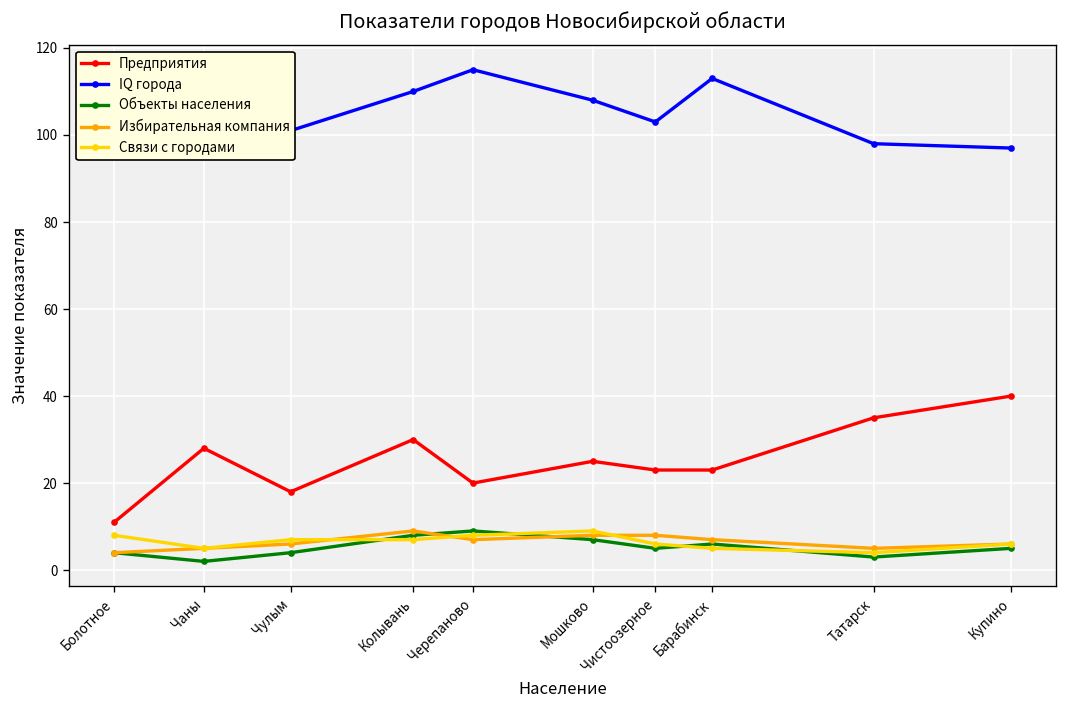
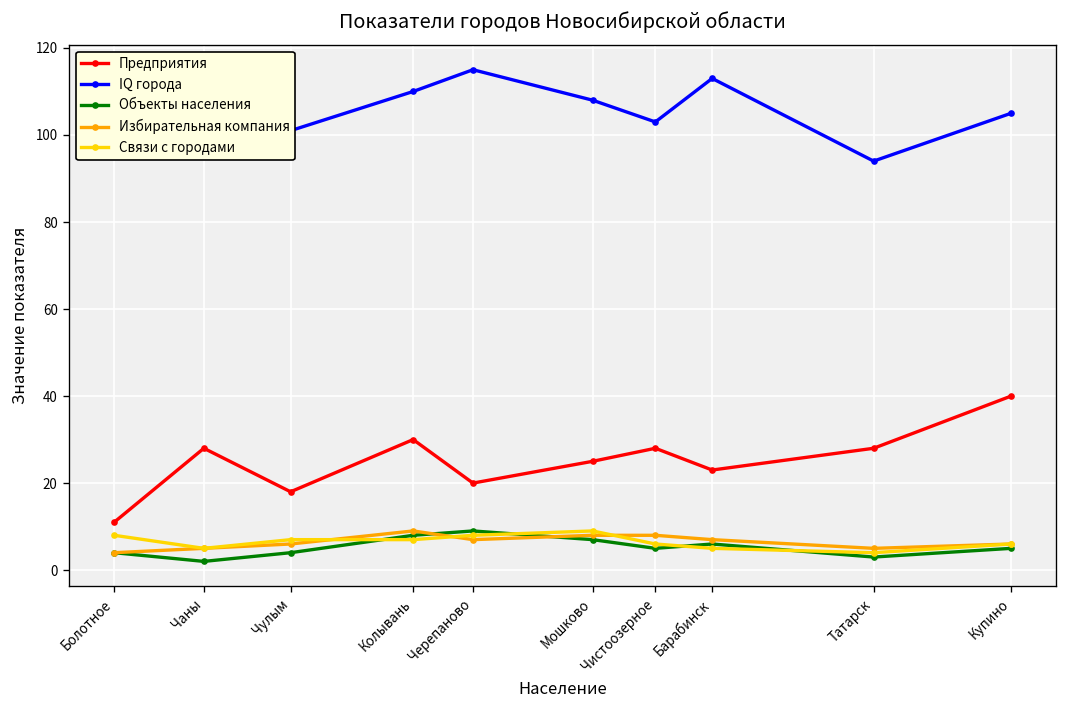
Предприятия, Чистоозерное: 23 -> 28
Предприятия, Татарск: 35 -> 28
IQ города, Татарск: 98 -> 94
IQ города, Купино: 97 -> 105
